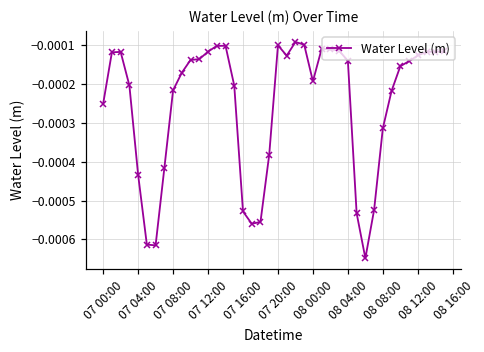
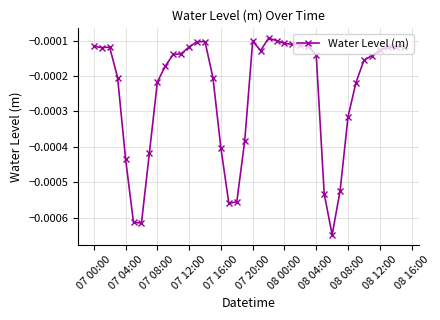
07 00:00: -0.00025 -> -0.00012
07 16:00: -0.00053 -> -0.00040
08 00:00: -0.00019 -> -0.00011
